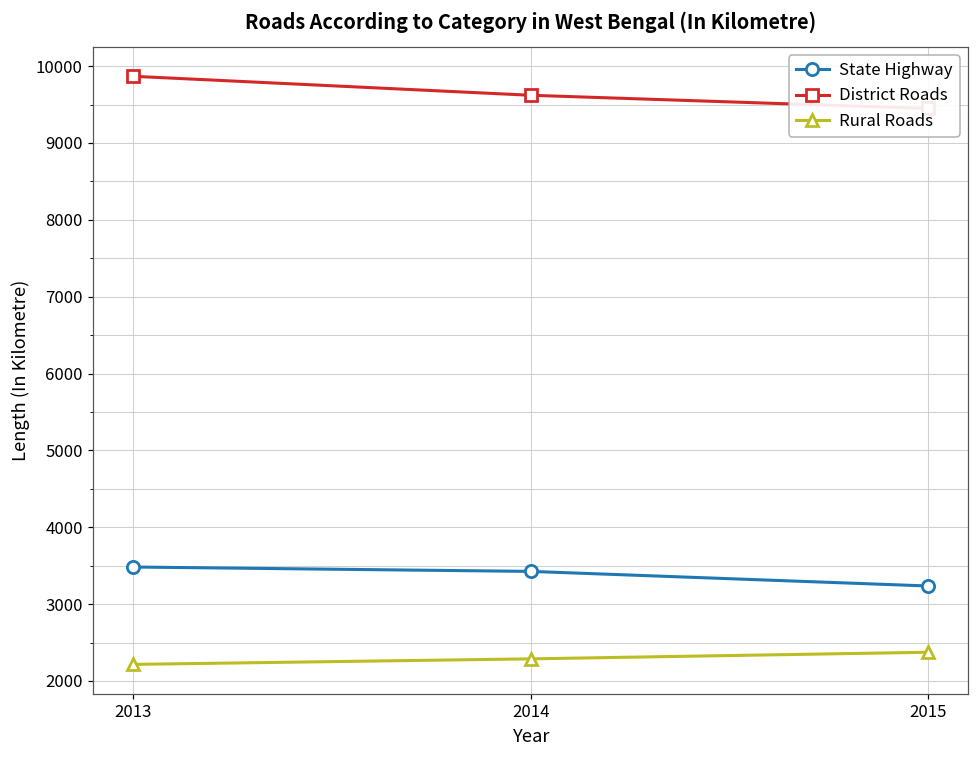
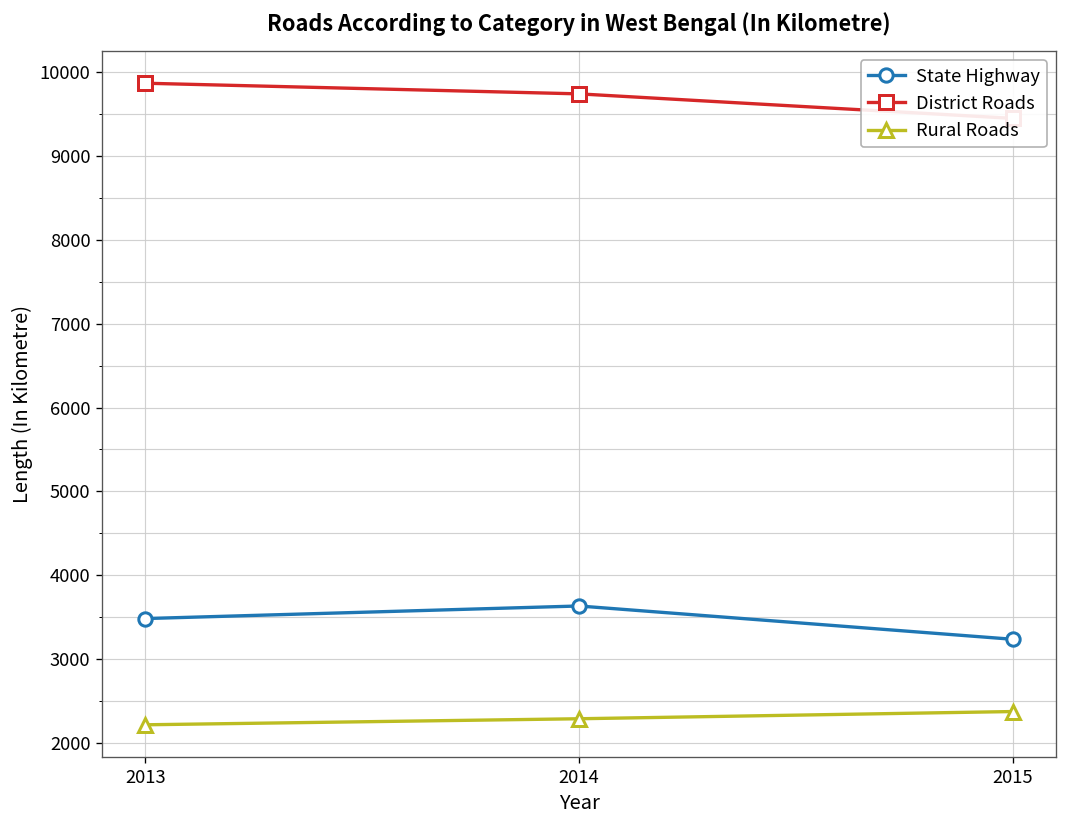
State Highway, 2014: 3400 -> 3600
District Roads, 2014: 9600 -> 9700
